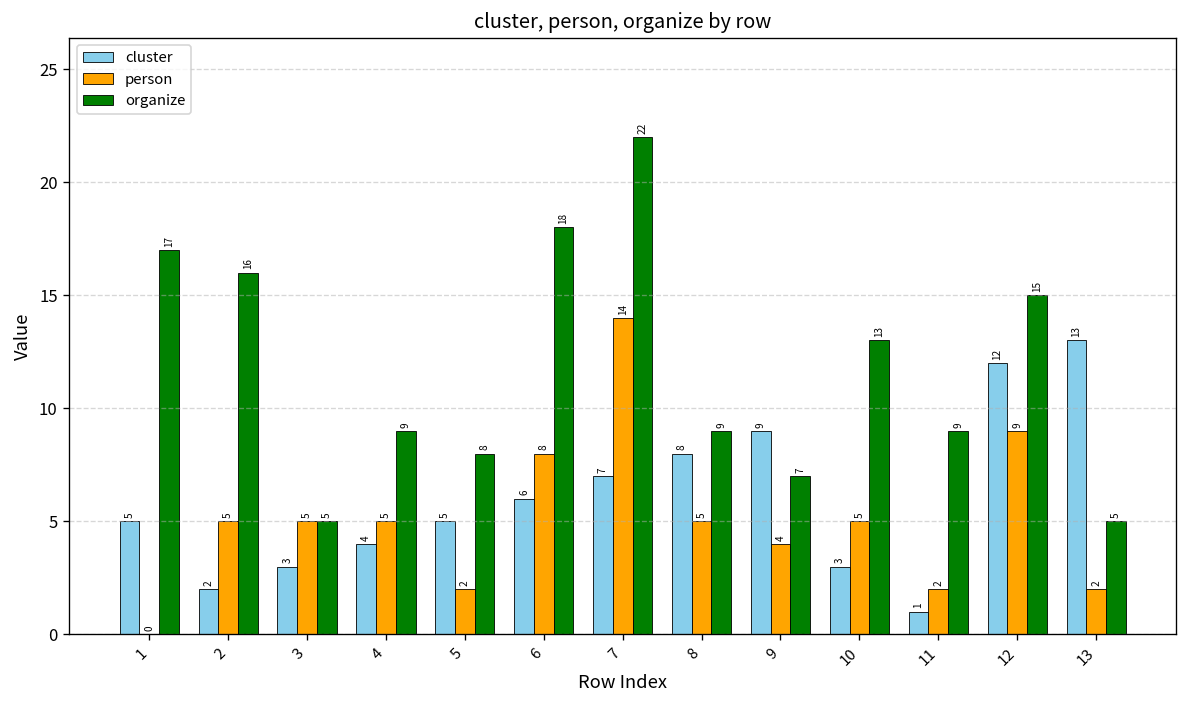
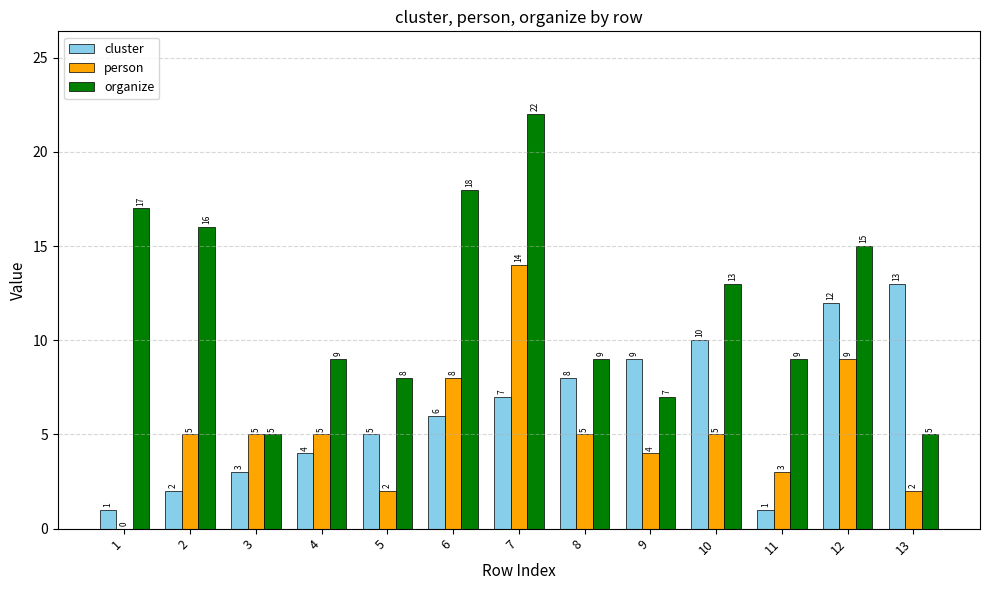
cluster, 1: 5 -> 1
cluster, 10: 3 -> 10
person, 11: 2 -> 3
